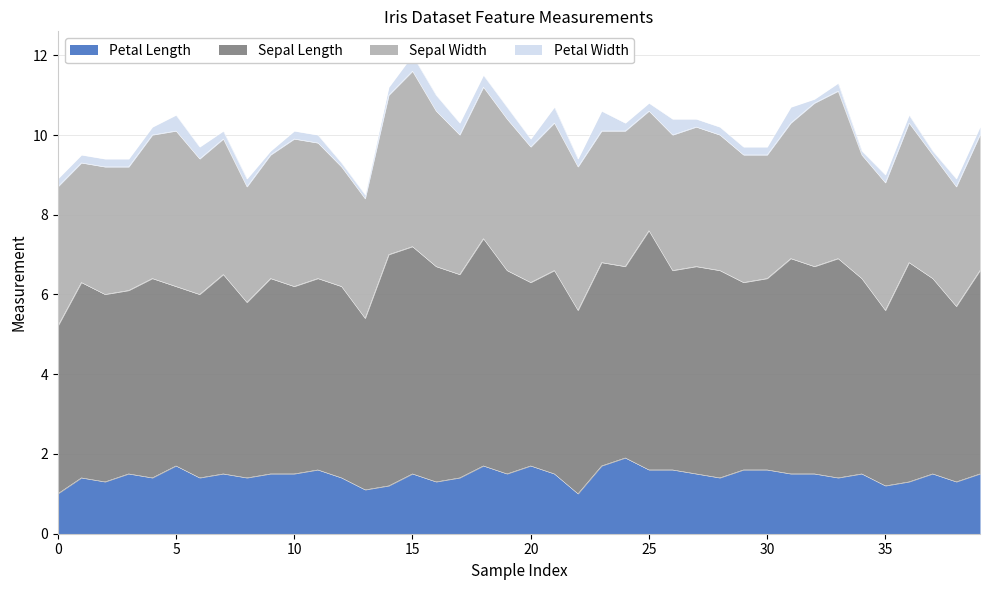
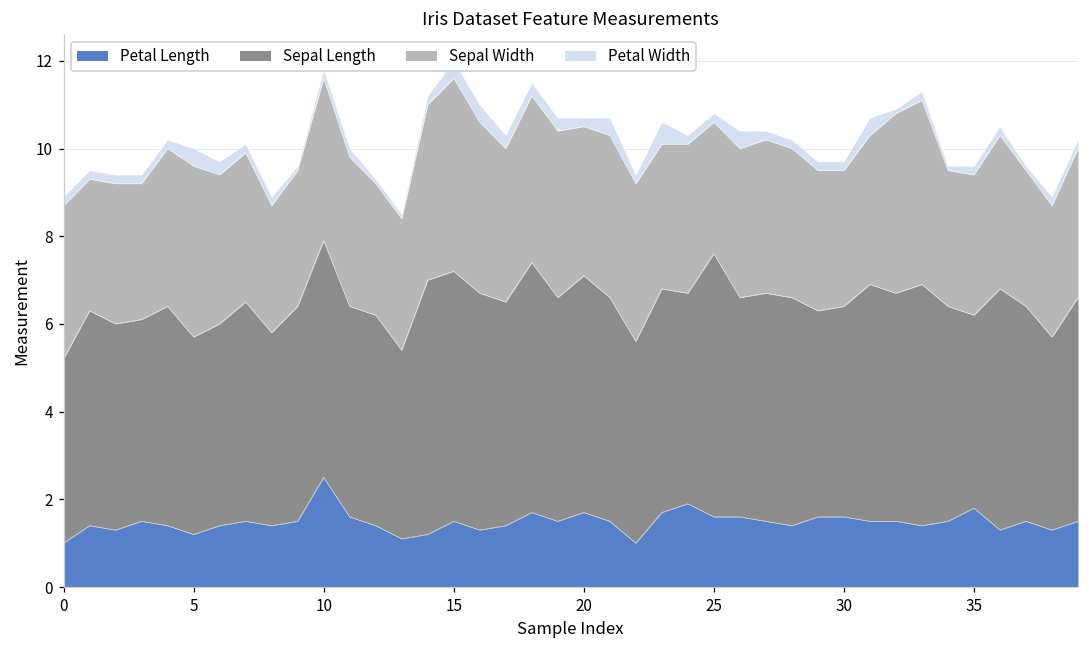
Petal Length, 5: 1.7 -> 1.2
Petal Length, 10: 1.5 -> 2.5
Sepal Length, 10: 4.7 -> 5.4
Sepal Length, 20: 4.6 -> 5.4
Petal Length, 35: 1.2 -> 1.8
